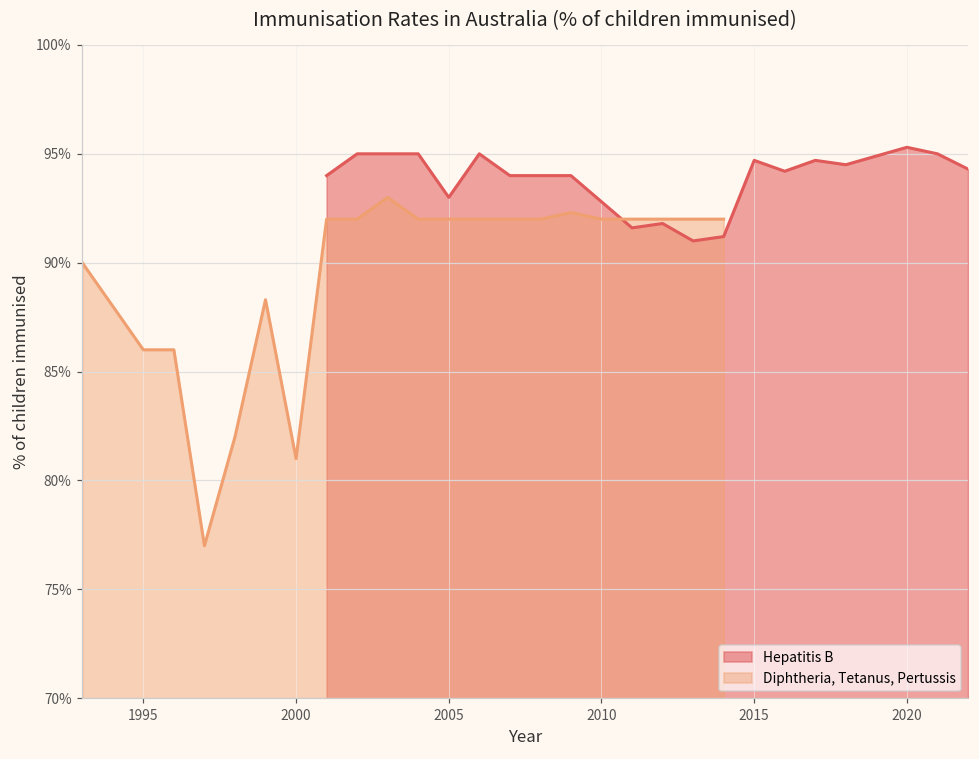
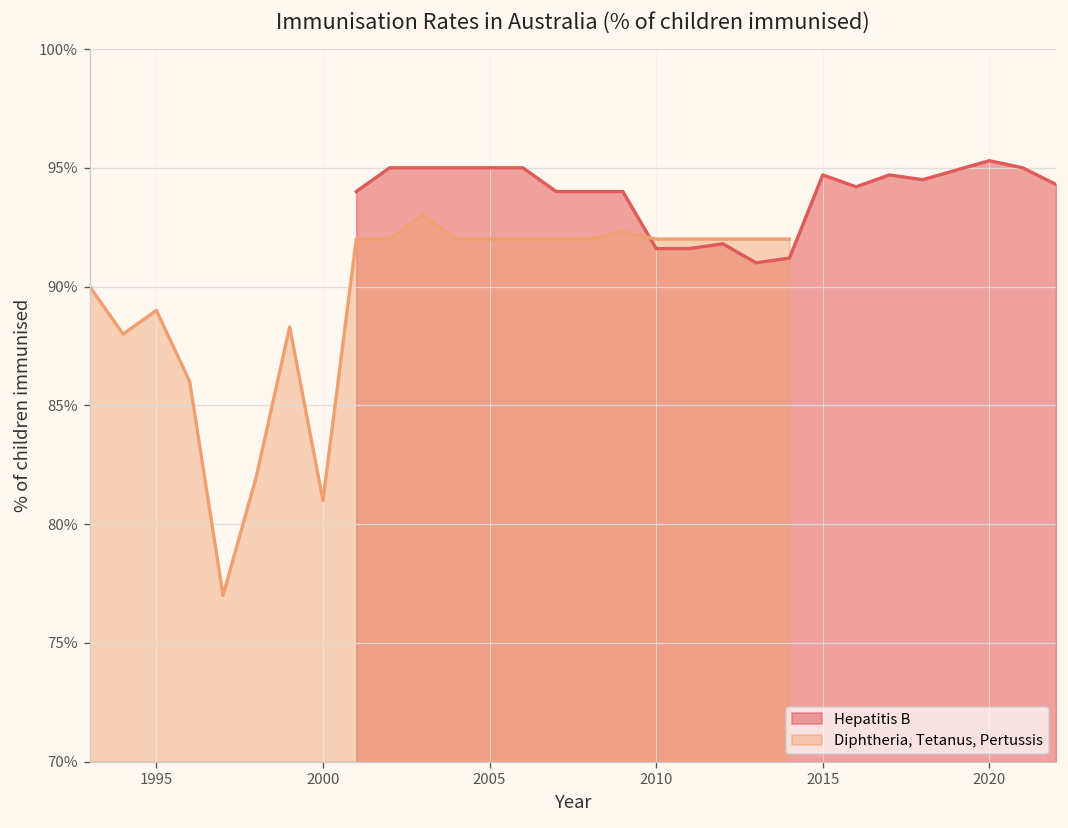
Diphtheria, Tetanus, Pertussis, 1995: 86% -> 89%
Hepatitis B, 2005: 93% -> 95%
Hepatitis B, 2010: 92.8% -> 91.6%
